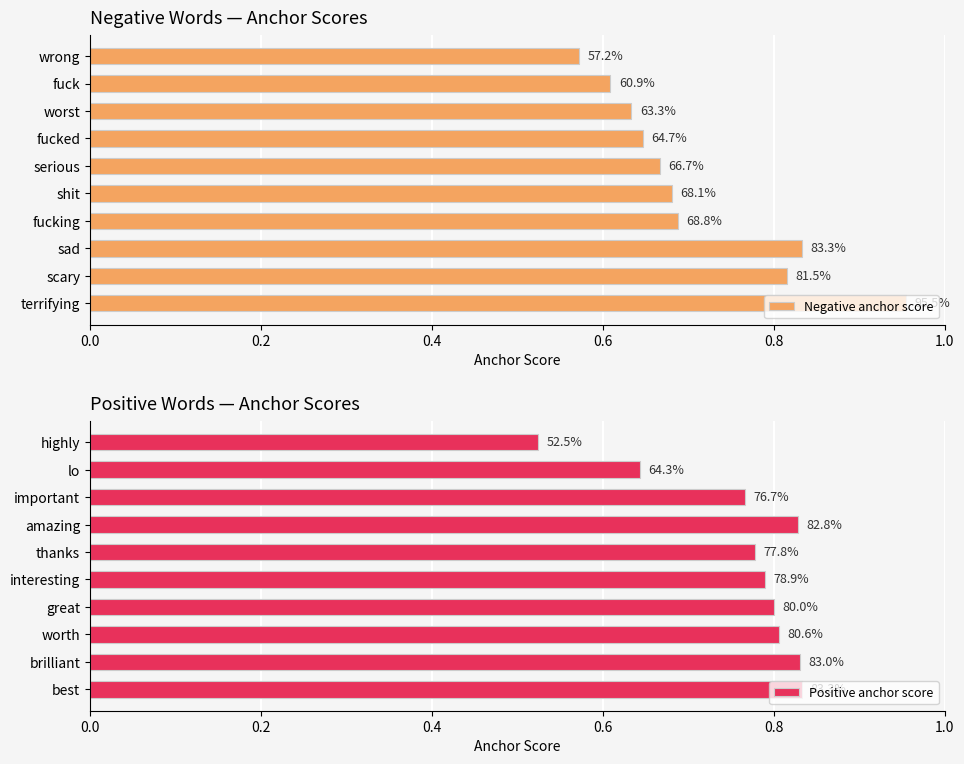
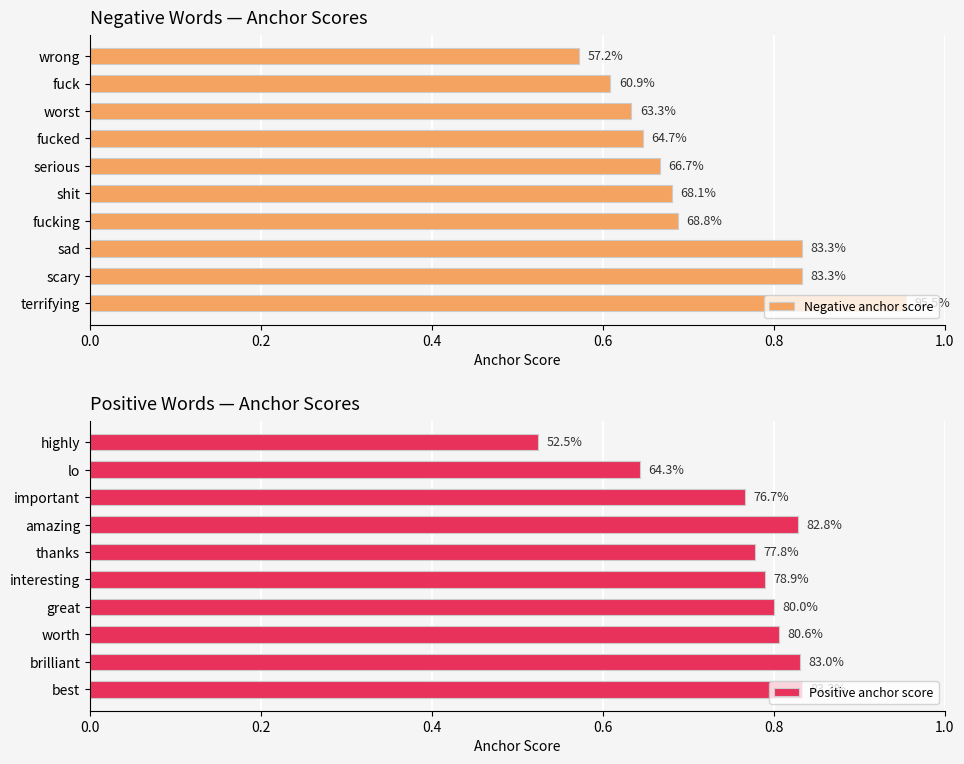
Negative Words — Anchor Scores, scary: 81.5% -> 83.3%
